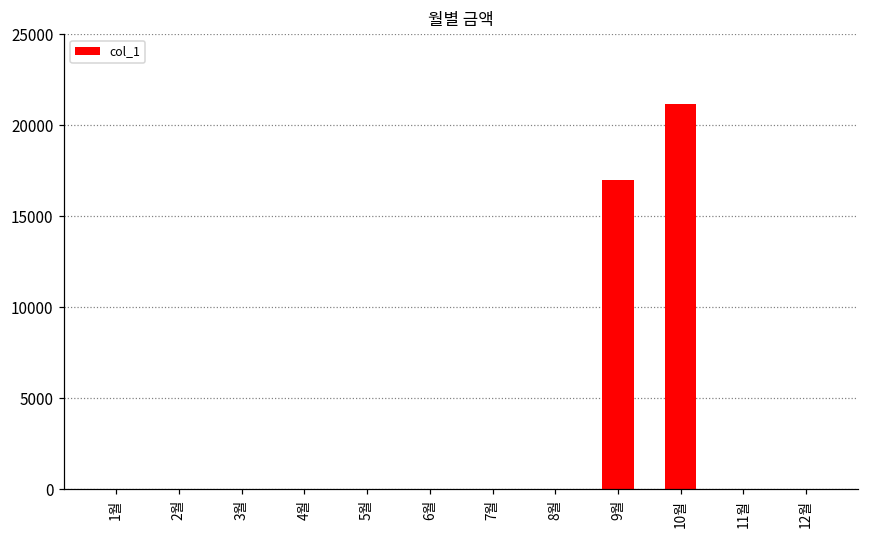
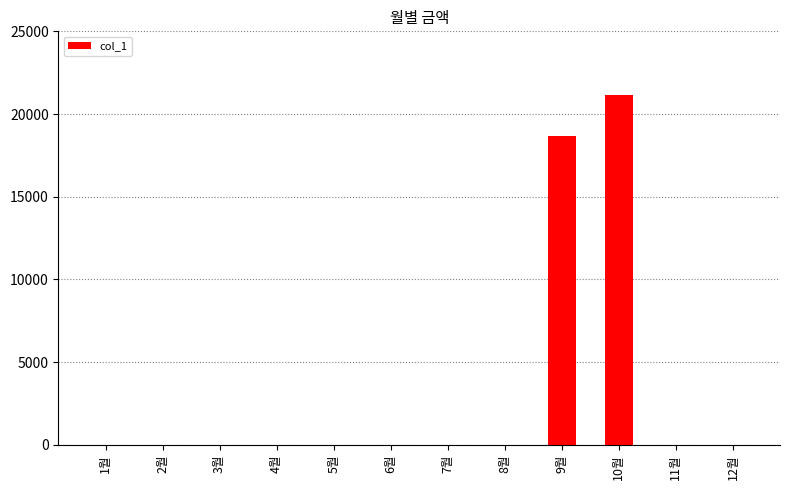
9월: 17000 -> 18700
